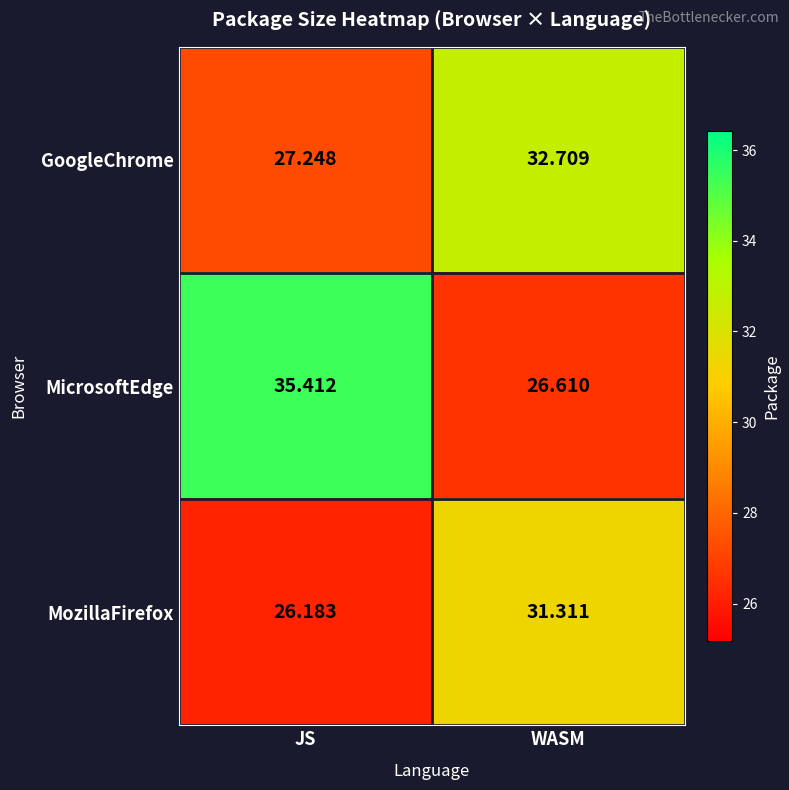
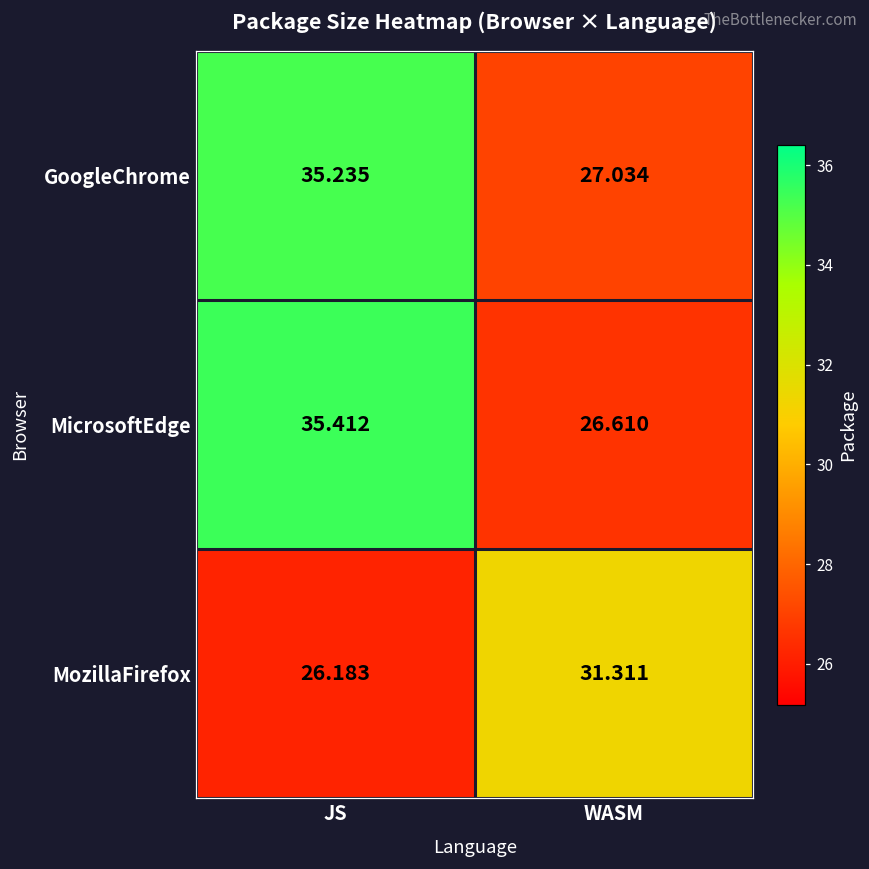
GoogleChrome, JS: 27.248 -> 35.235
GoogleChrome, WASM: 32.709 -> 27.034
